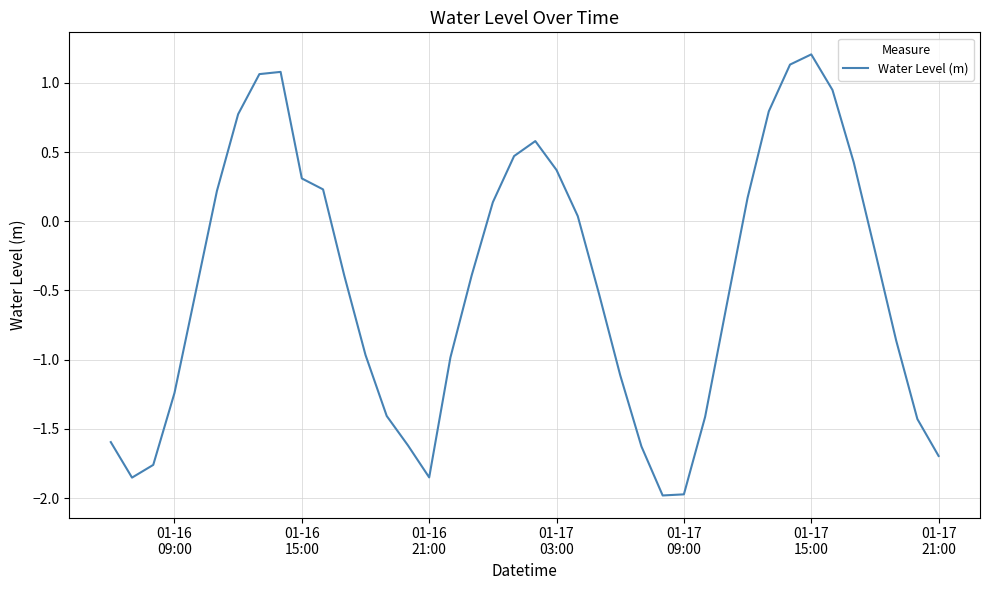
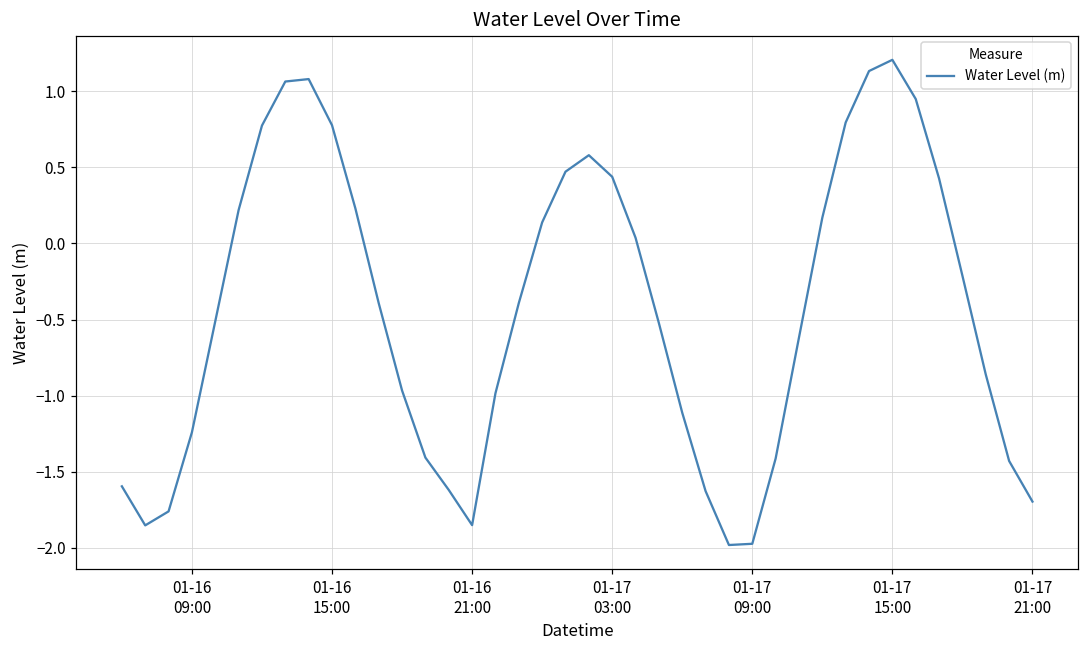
01-16 15:00: 0.31 -> 0.78
01-17 03:00: 0.37 -> 0.44
